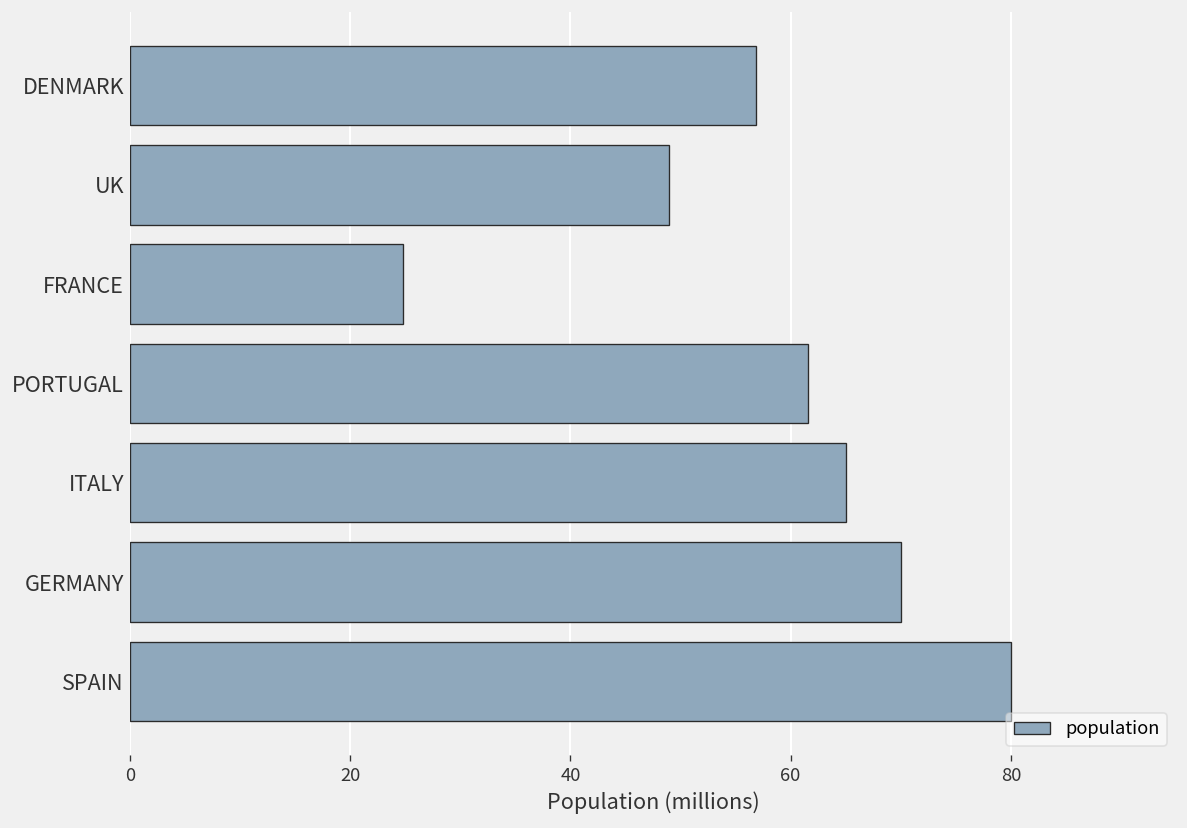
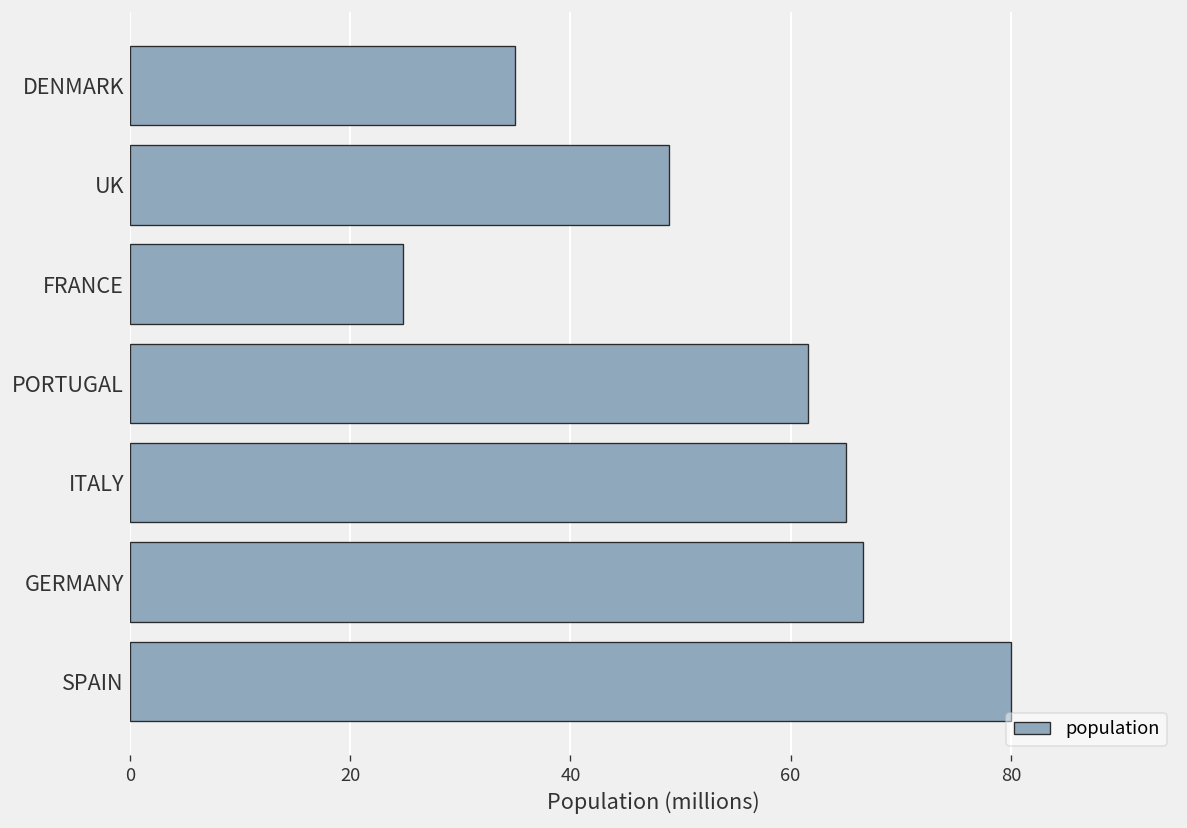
DENMARK: 57 -> 35
GERMANY: 70 -> 67
